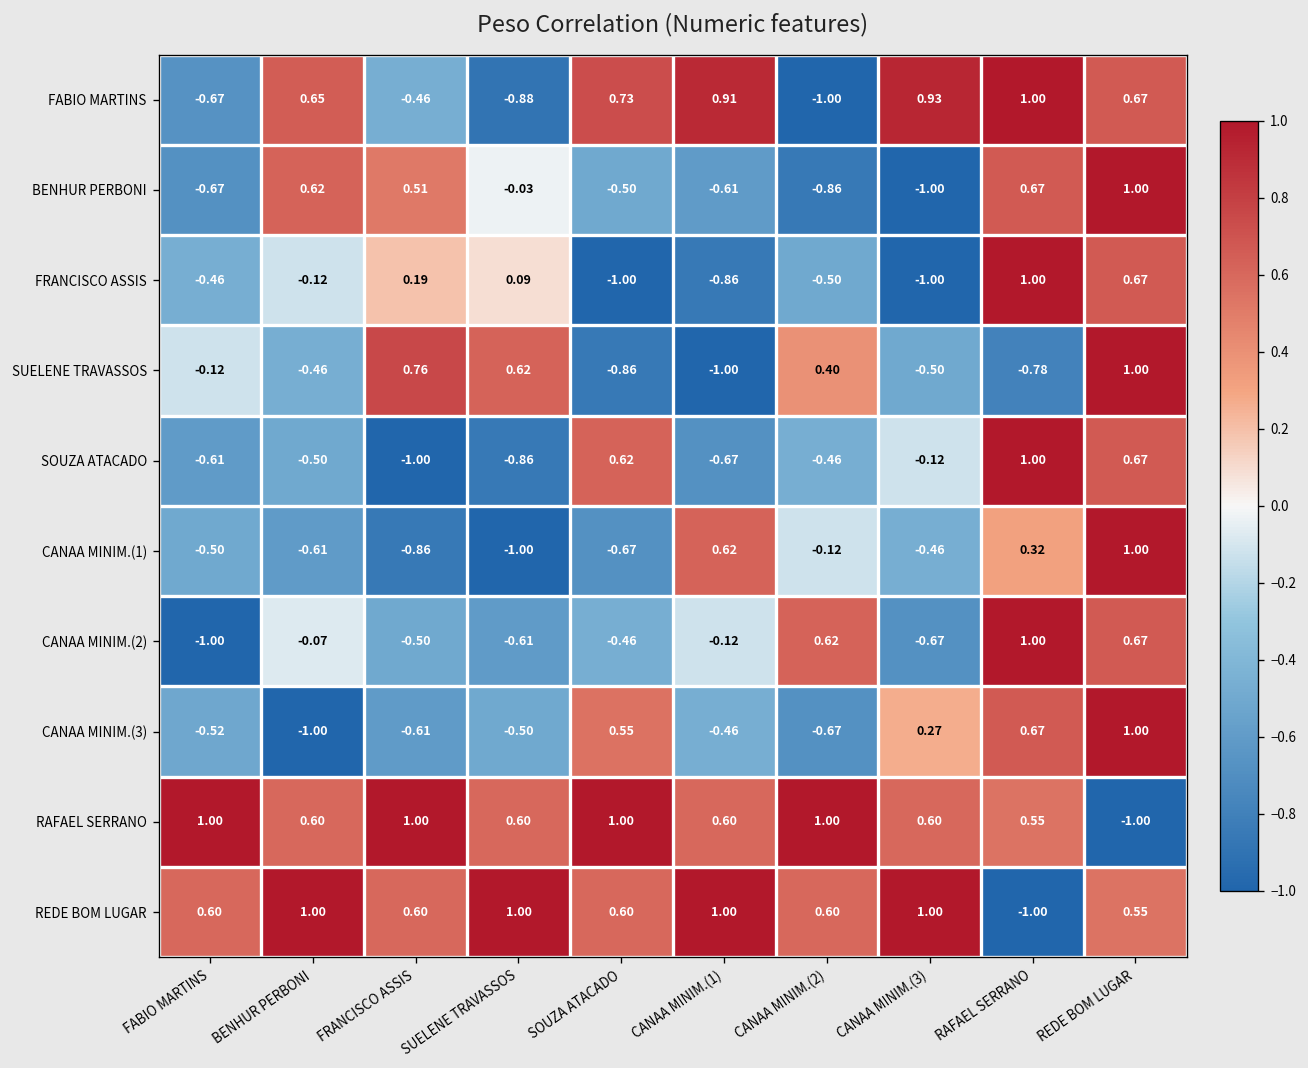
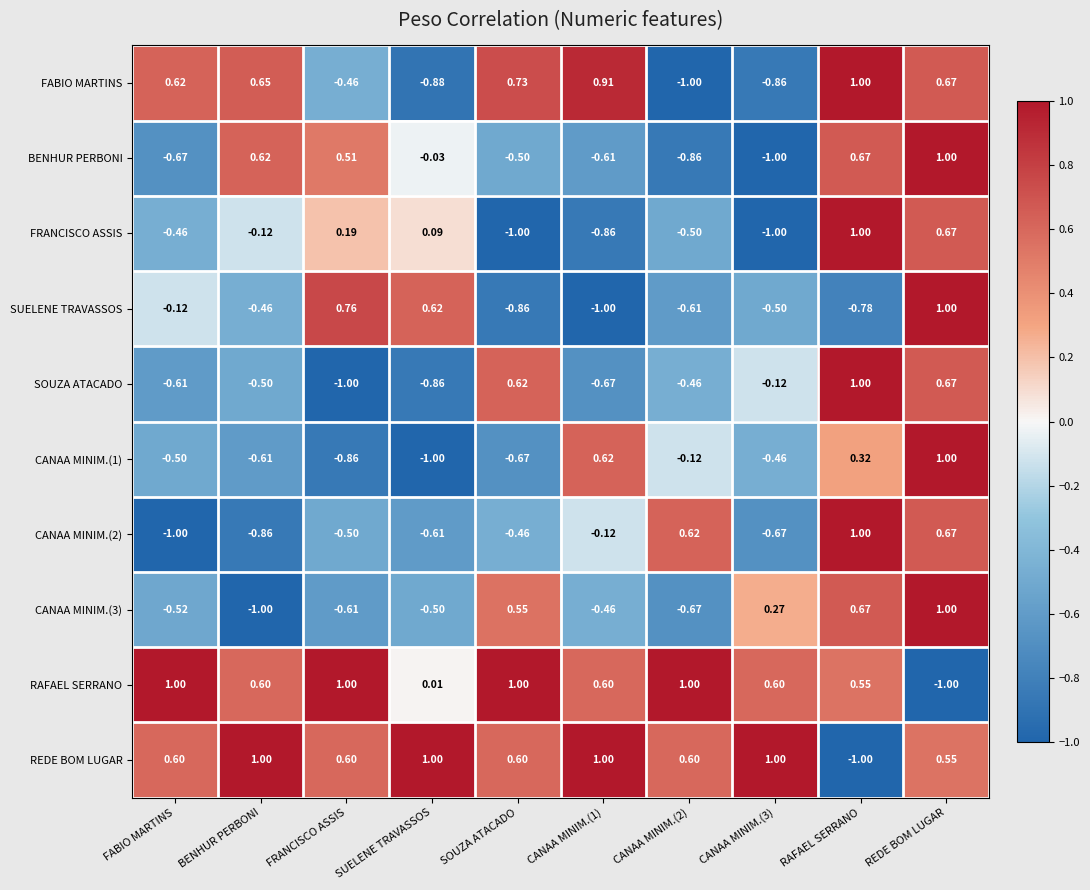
FABIO MARTINS, FABIO MARTINS: -0.67 -> 0.62
FABIO MARTINS, CANAA MINIM.(3): 0.93 -> -0.86
SUELENE TRAVASSOS, CANAA MINIM.(2): 0.40 -> -0.61
CANAA MINIM.(2), BENHUR PERBONI: -0.07 -> -0.86
RAFAEL SERRANO, SUELENE TRAVASSOS: 0.60 -> 0.01
